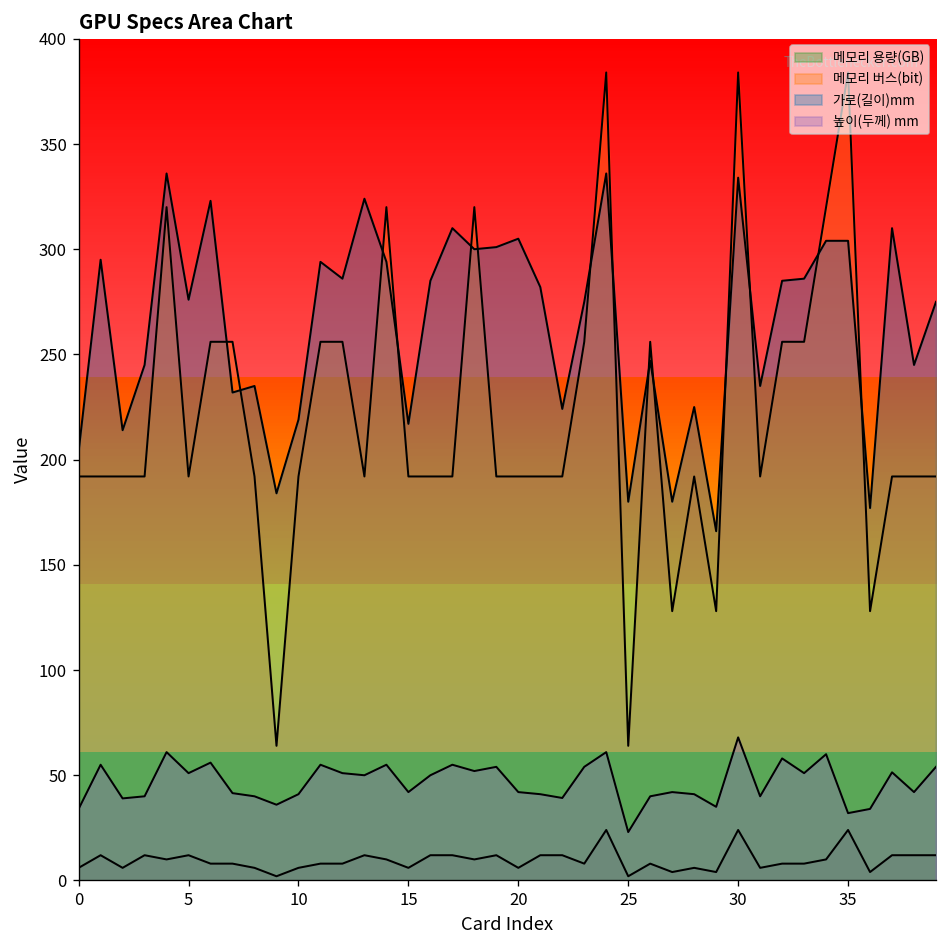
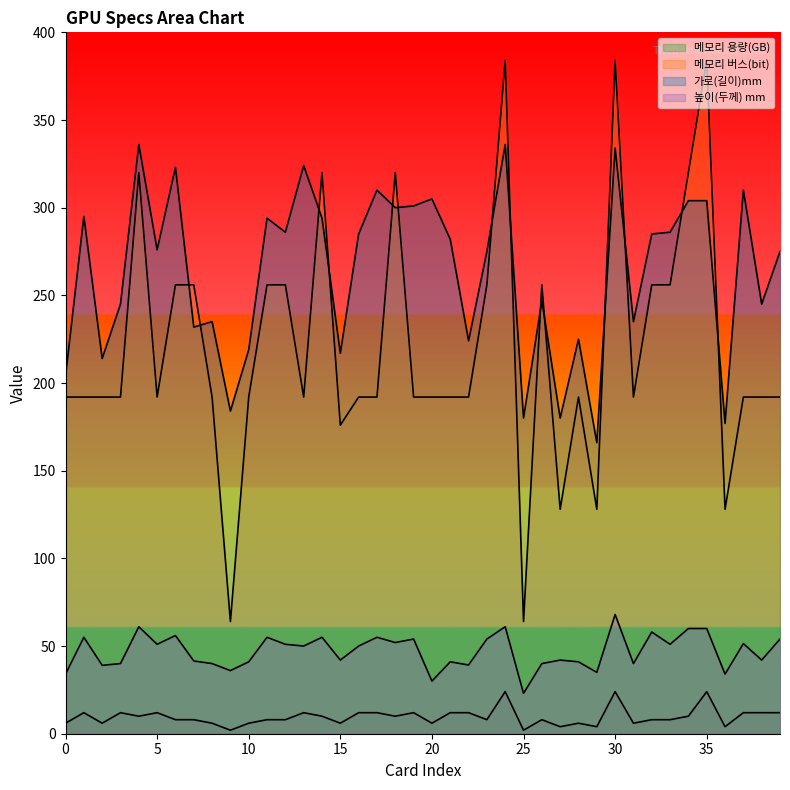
메모리 버스(bit), 15: 192 -> 176
높이(두께) mm, 20: 42 -> 30
높이(두께) mm, 35: 32 -> 60
